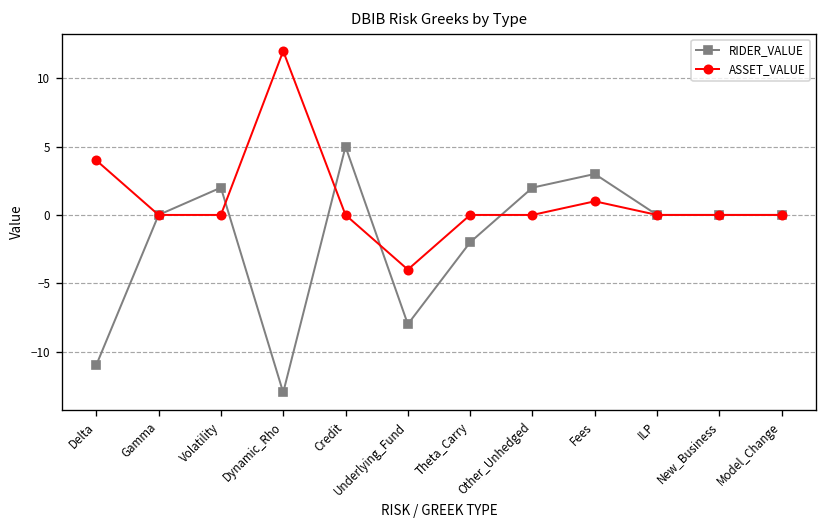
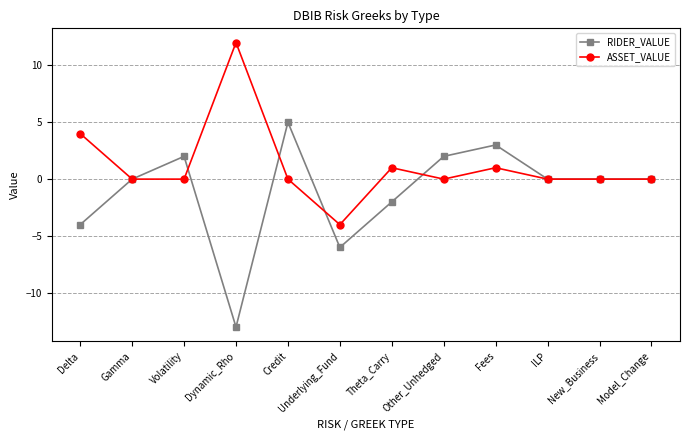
RIDER_VALUE, Delta: -11 -> -4
RIDER_VALUE, Underlying_Fund: -8 -> -6
ASSET_VALUE, Theta_Carry: 0 -> 1
